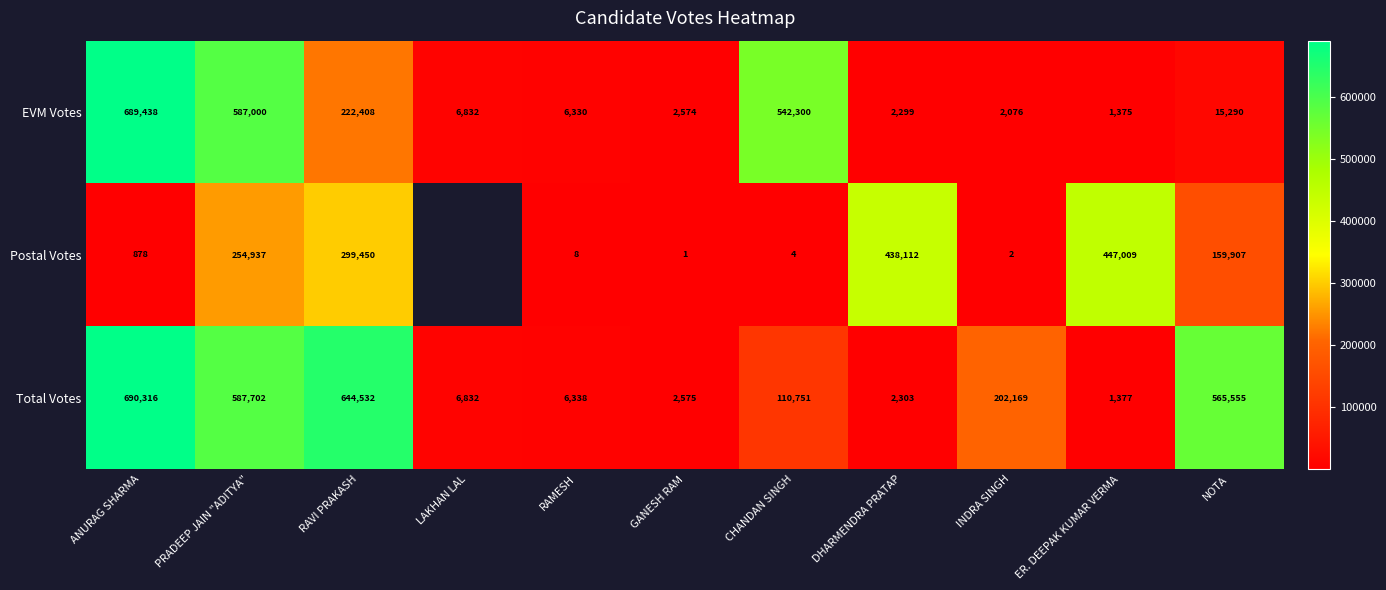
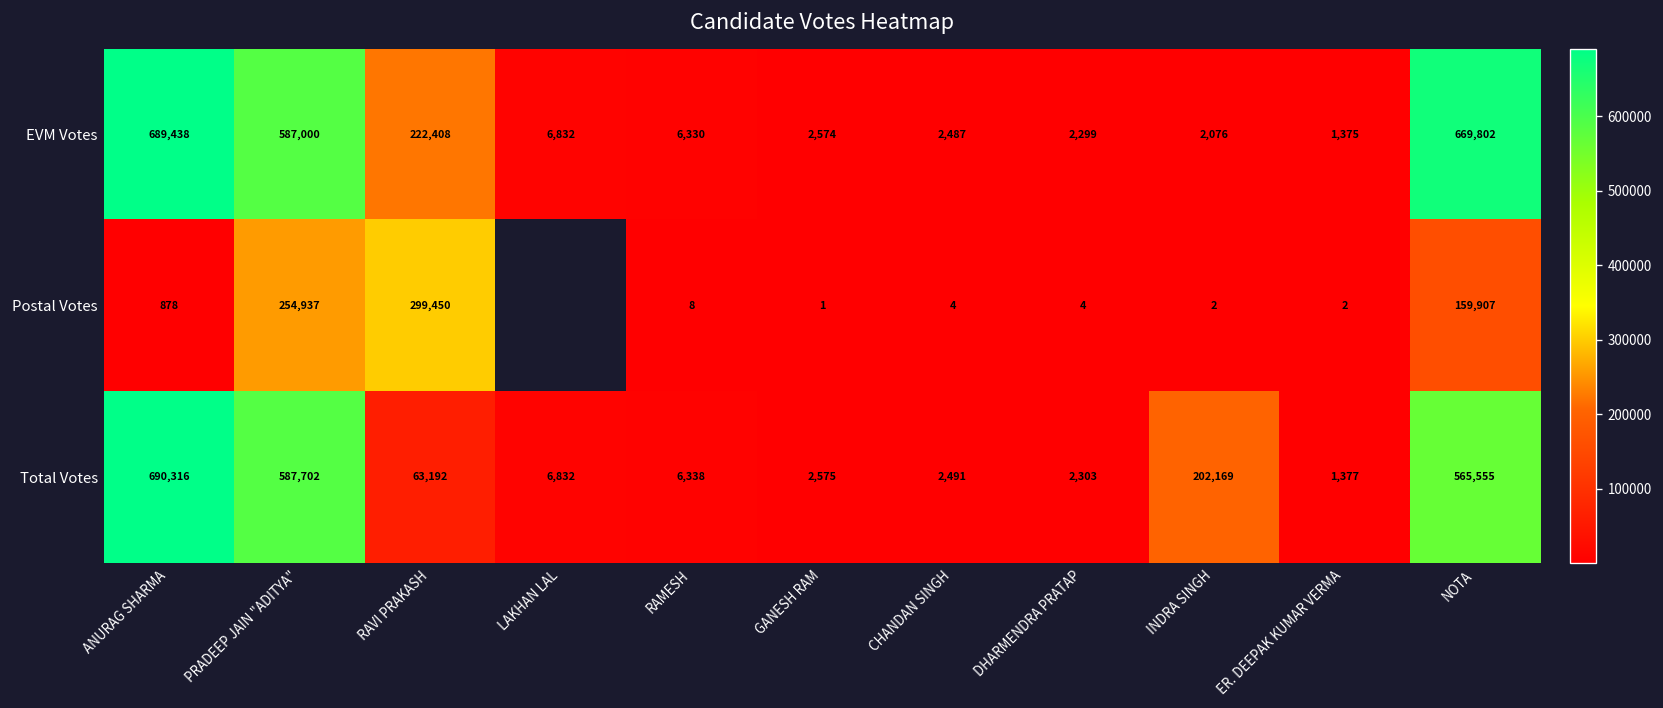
EVM Votes, CHANDAN SINGH: 542,300 -> 2,487
EVM Votes, NOTA: 15,290 -> 669,802
Postal Votes, DHARMENDRA PRATAP: 438,112 -> 4
Postal Votes, ER. DEEPAK KUMAR VERMA: 447,009 -> 2
Total Votes, RAVI PRAKASH: 644,532 -> 63,192
Total Votes, CHANDAN SINGH: 110,751 -> 2,491
